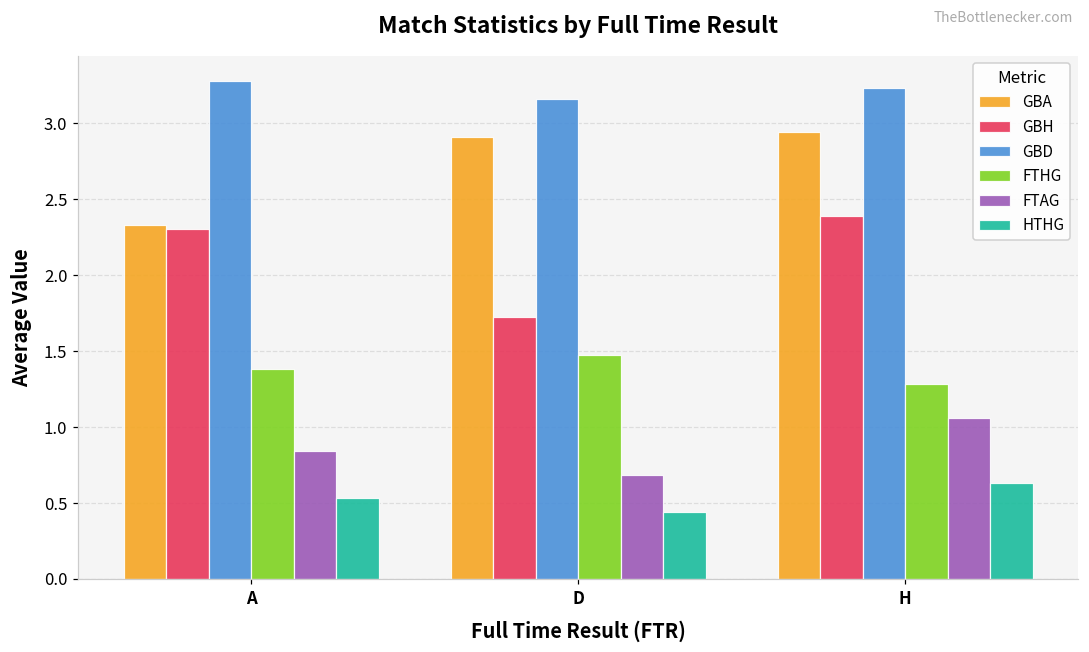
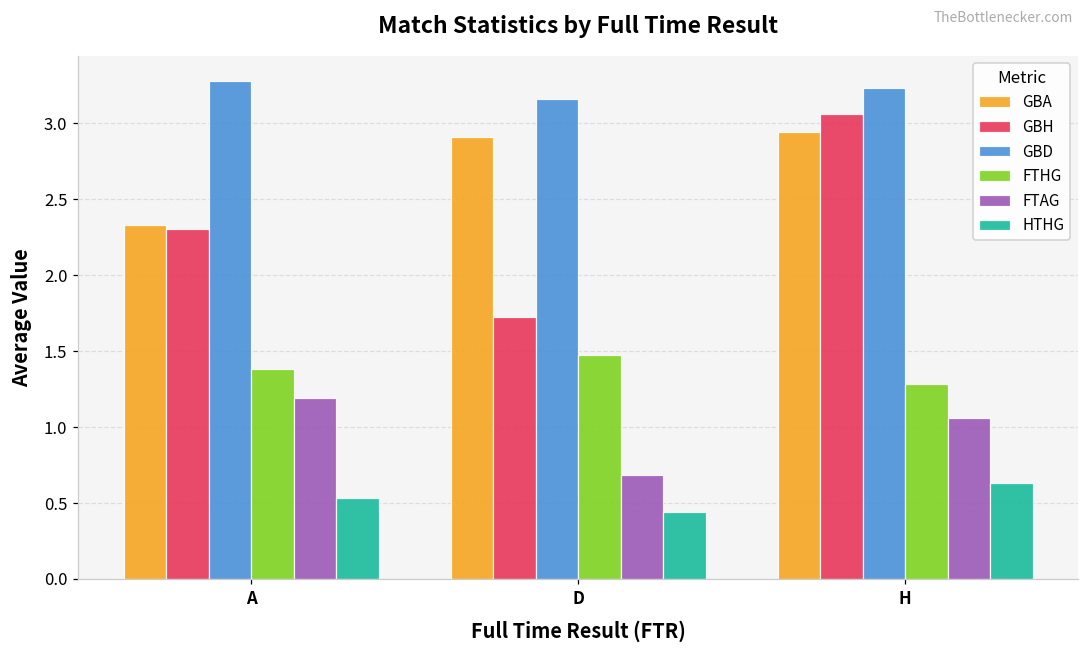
FTAG, A: 0.84 -> 1.19
GBH, H: 2.39 -> 3.06
